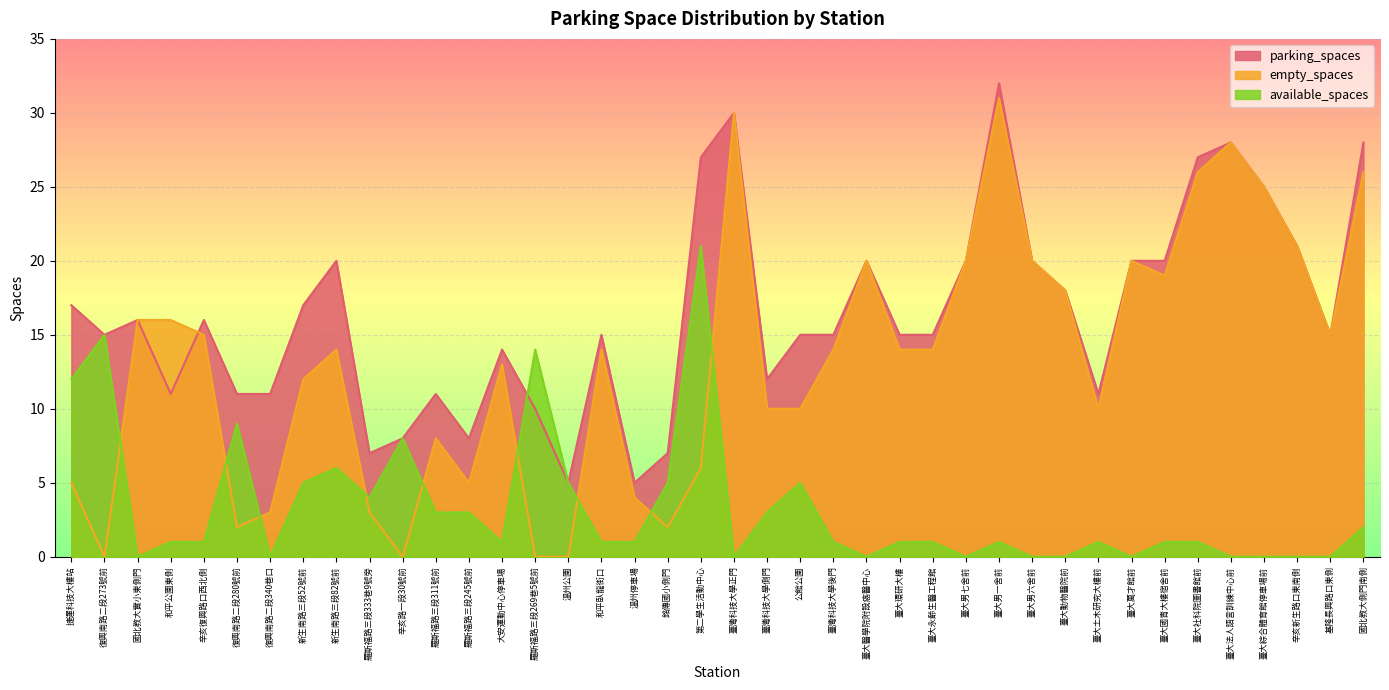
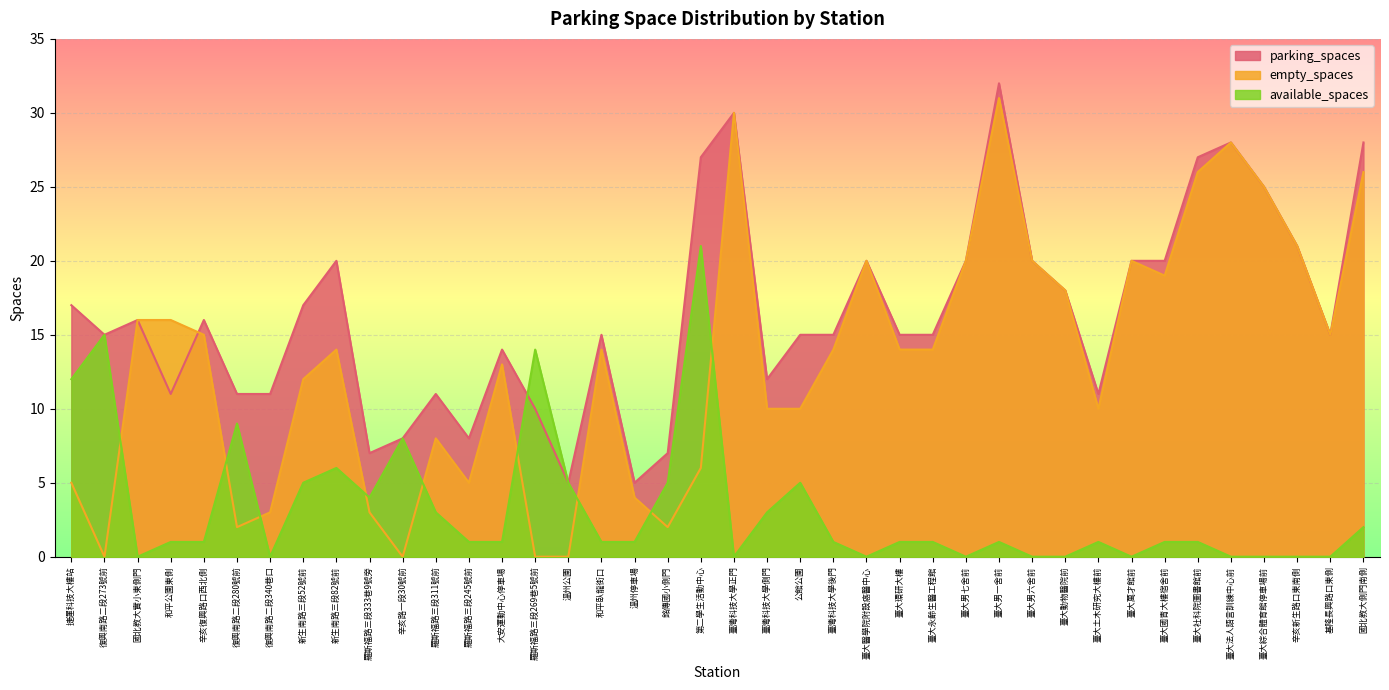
available_spaces, 羅斯福路三段245號前: 3 -> 1
